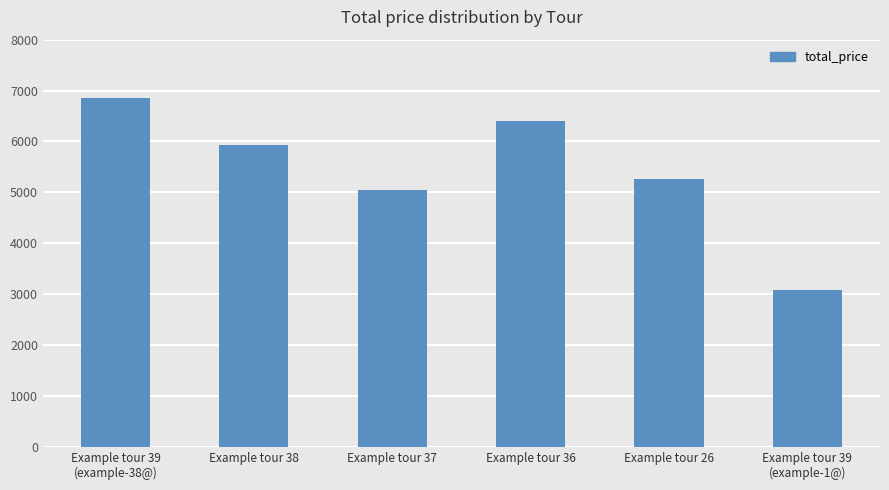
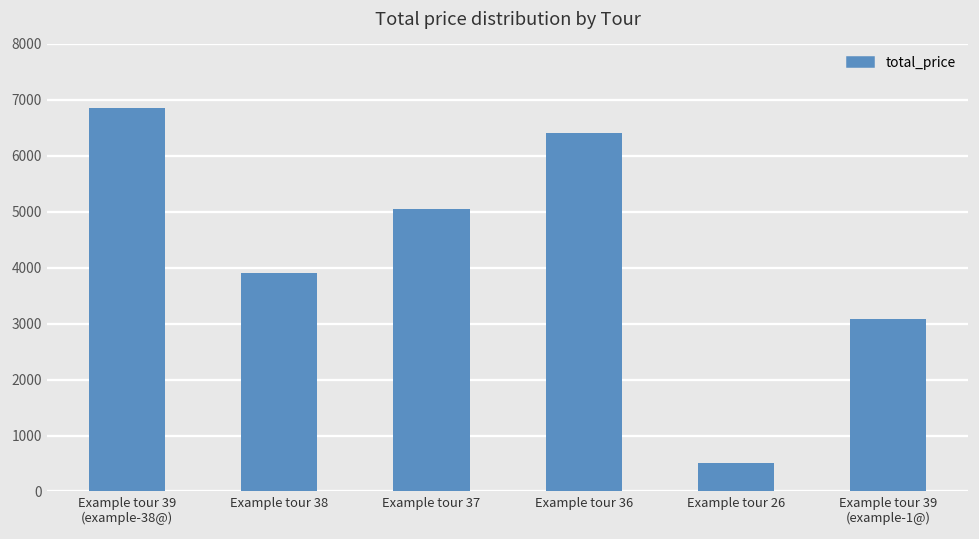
Example tour 38: 5900 -> 3900
Example tour 26: 5300 -> 500
